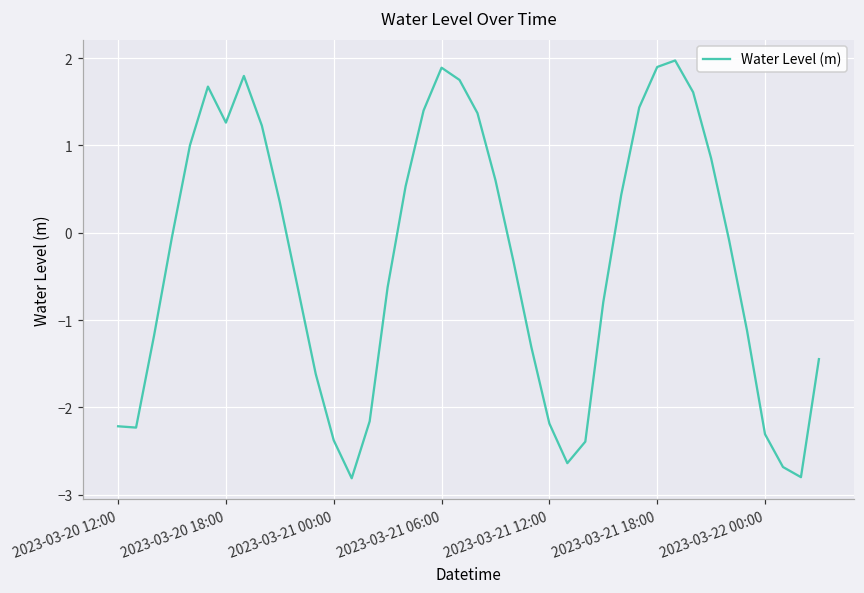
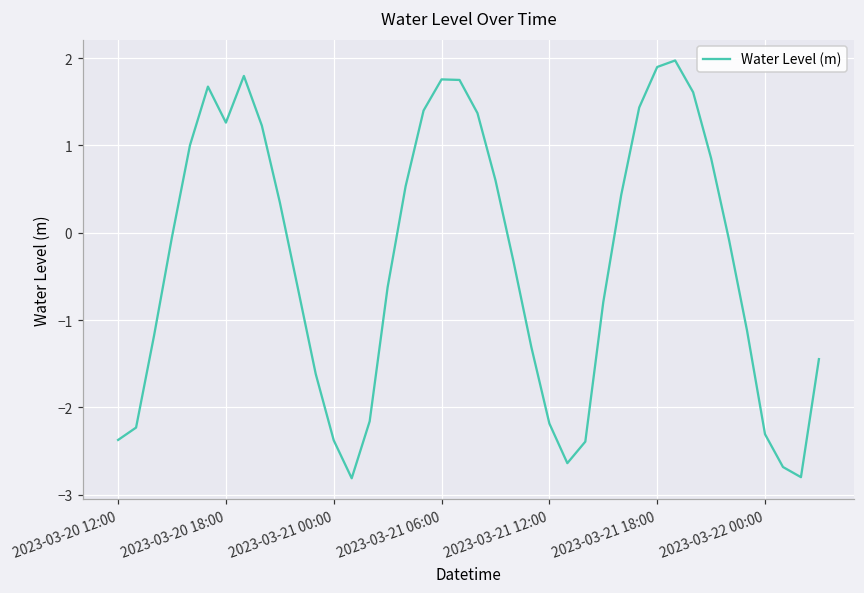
2023-03-20 12:00: -2.2 -> -2.4
2023-03-21 06:00: 1.9 -> 1.8
